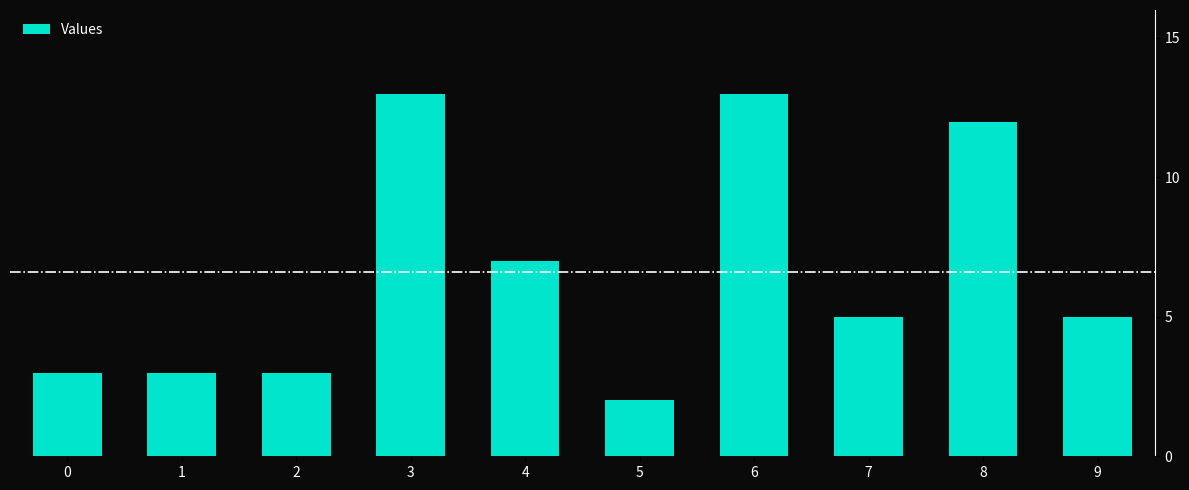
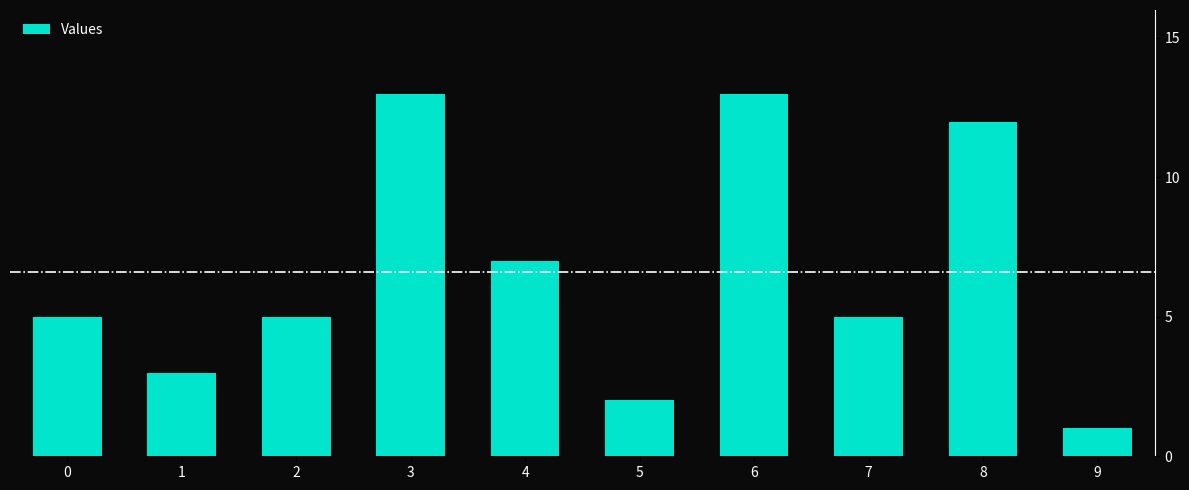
0: 3 -> 5
2: 3 -> 5
9: 5 -> 1
